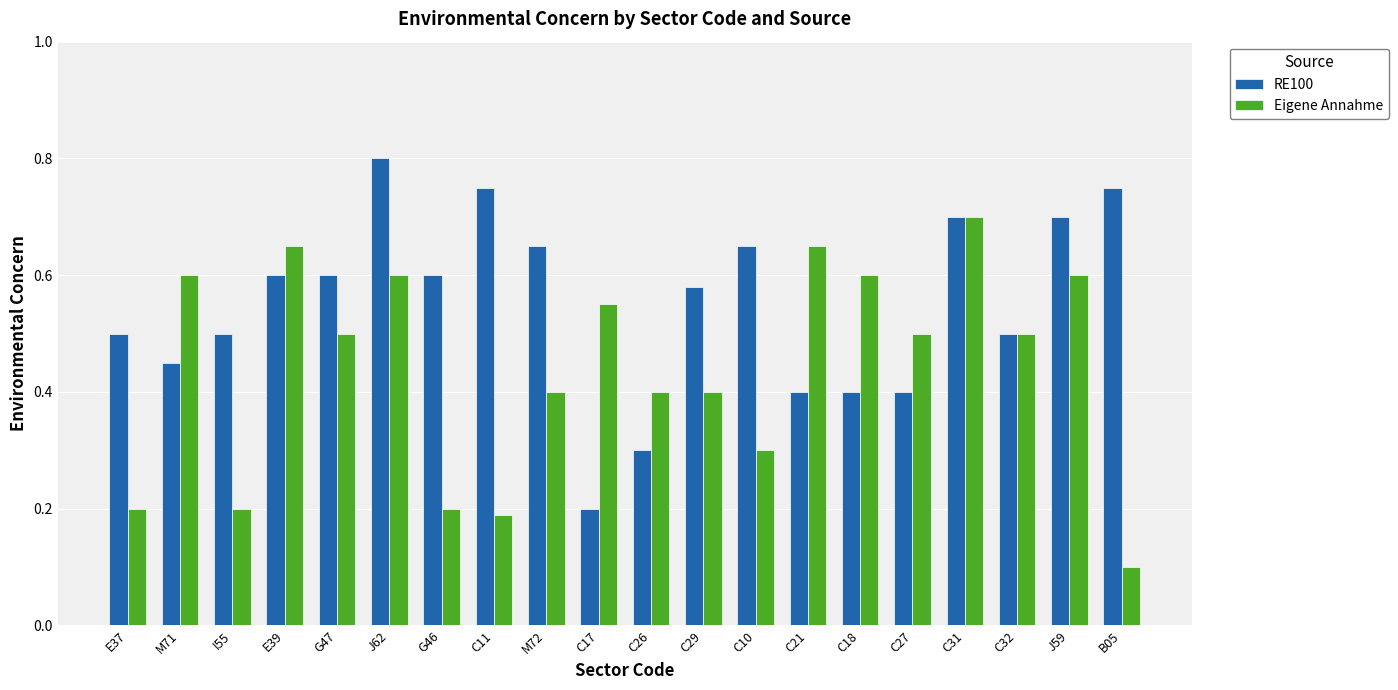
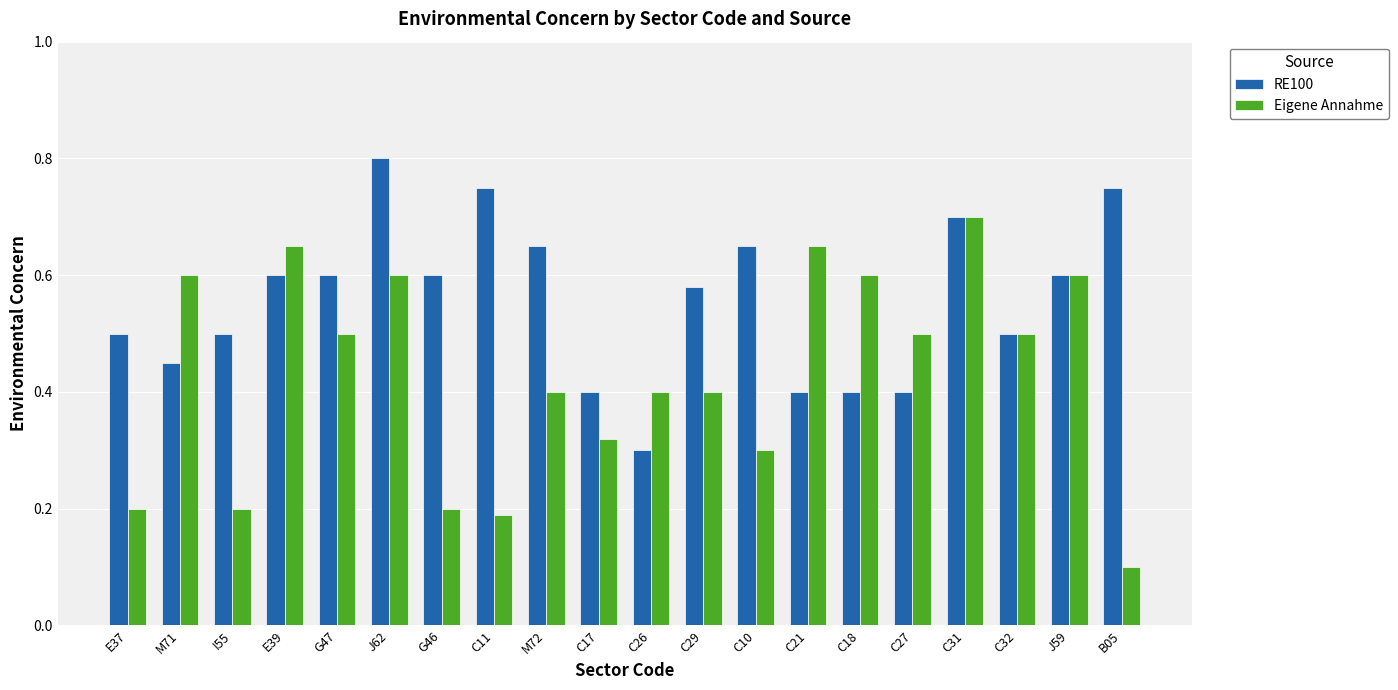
RE100, C17: 0.2 -> 0.4
Eigene Annahme, C17: 0.55 -> 0.32
RE100, J59: 0.7 -> 0.6
